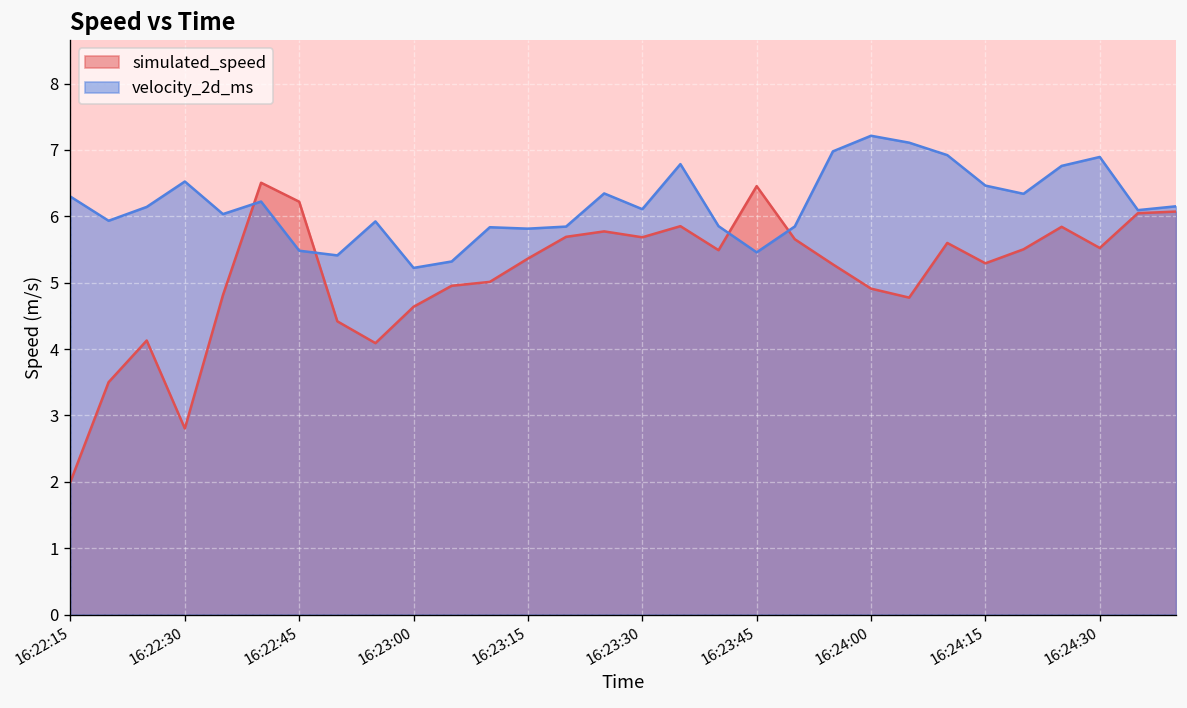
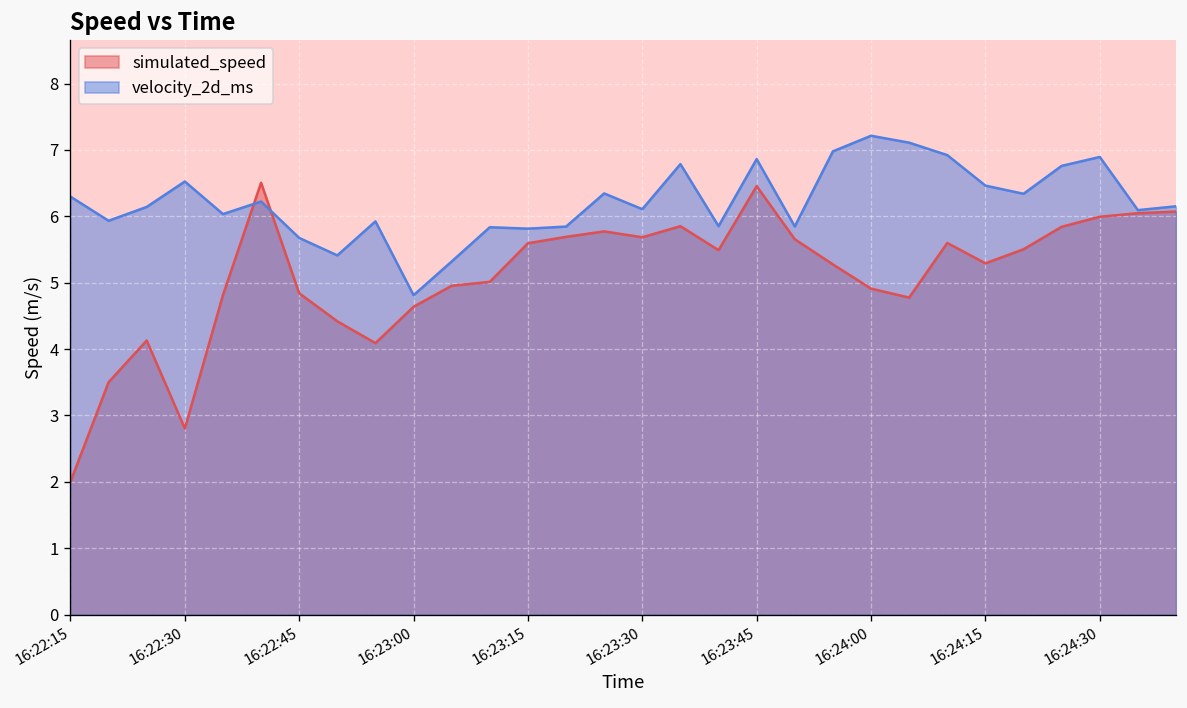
simulated_speed, 16:22:45: 6.2 -> 4.8
velocity_2d_ms, 16:22:45: 5.5 -> 5.7
velocity_2d_ms, 16:23:00: 5.2 -> 4.8
simulated_speed, 16:23:15: 5.4 -> 5.6
velocity_2d_ms, 16:23:45: 5.5 -> 6.9
simulated_speed, 16:24:30: 5.5 -> 6.0
